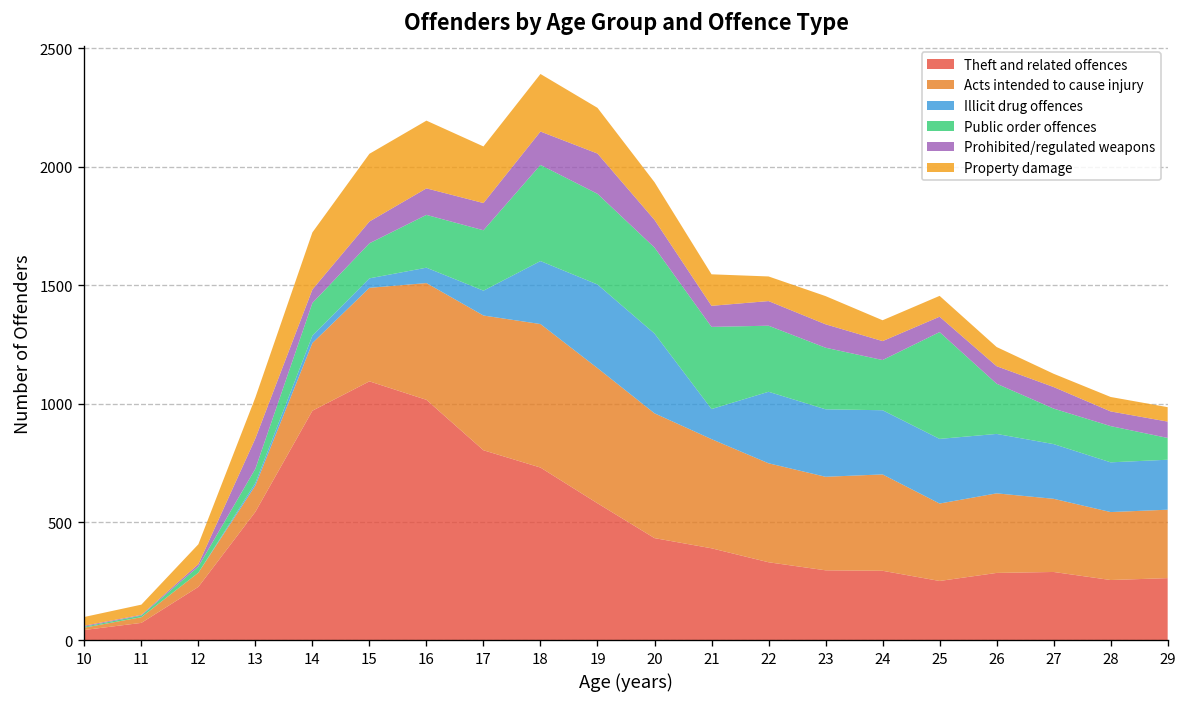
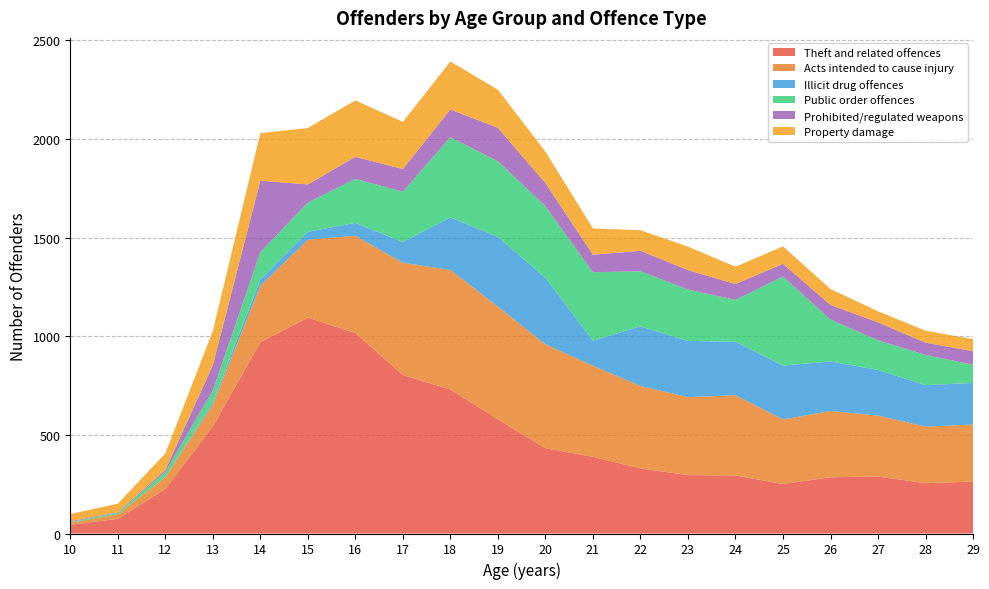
Prohibited/regulated weapons, 14: 60 -> 360
